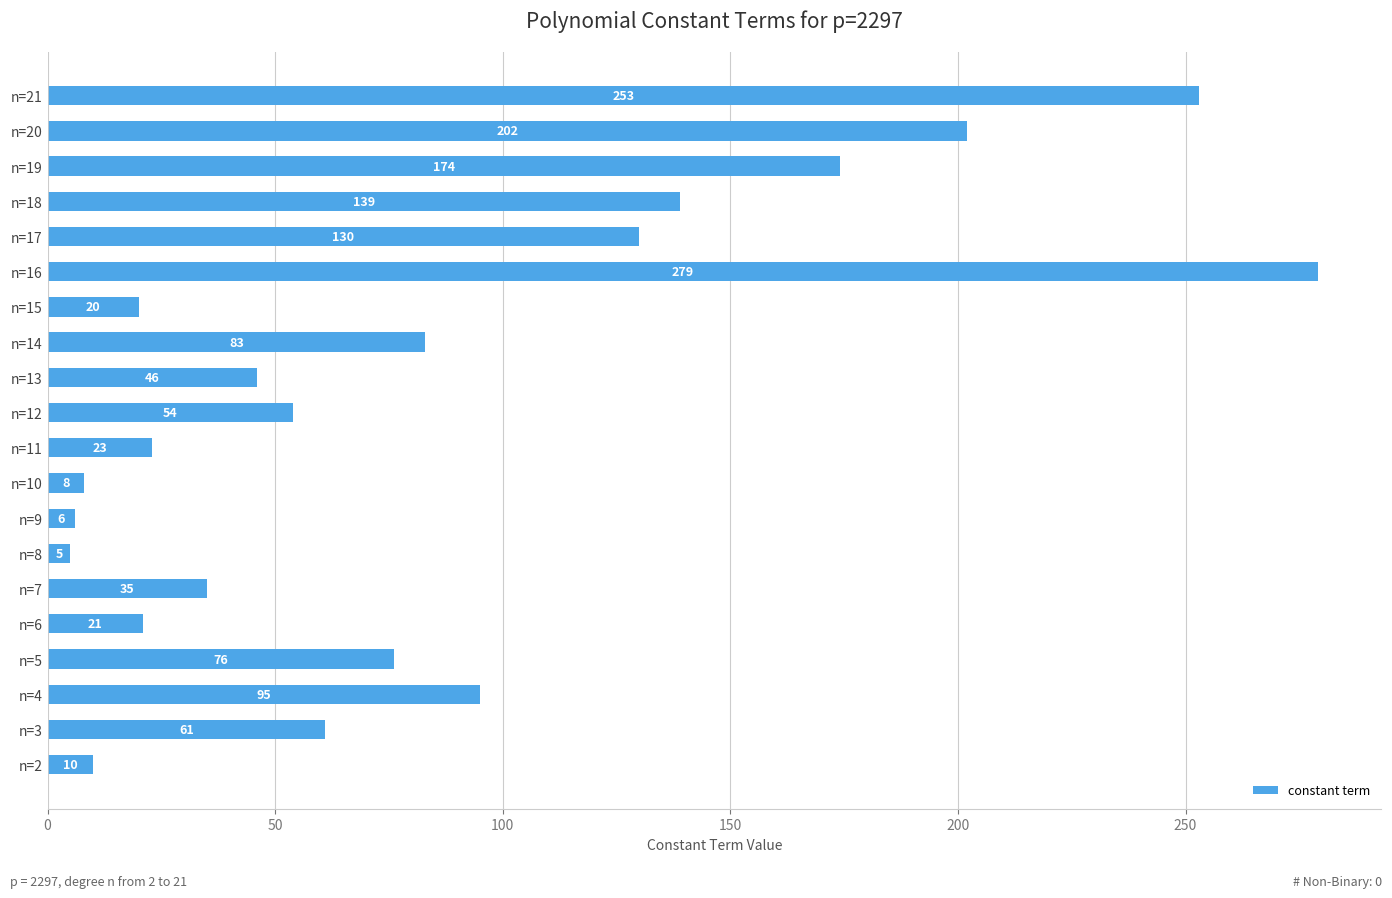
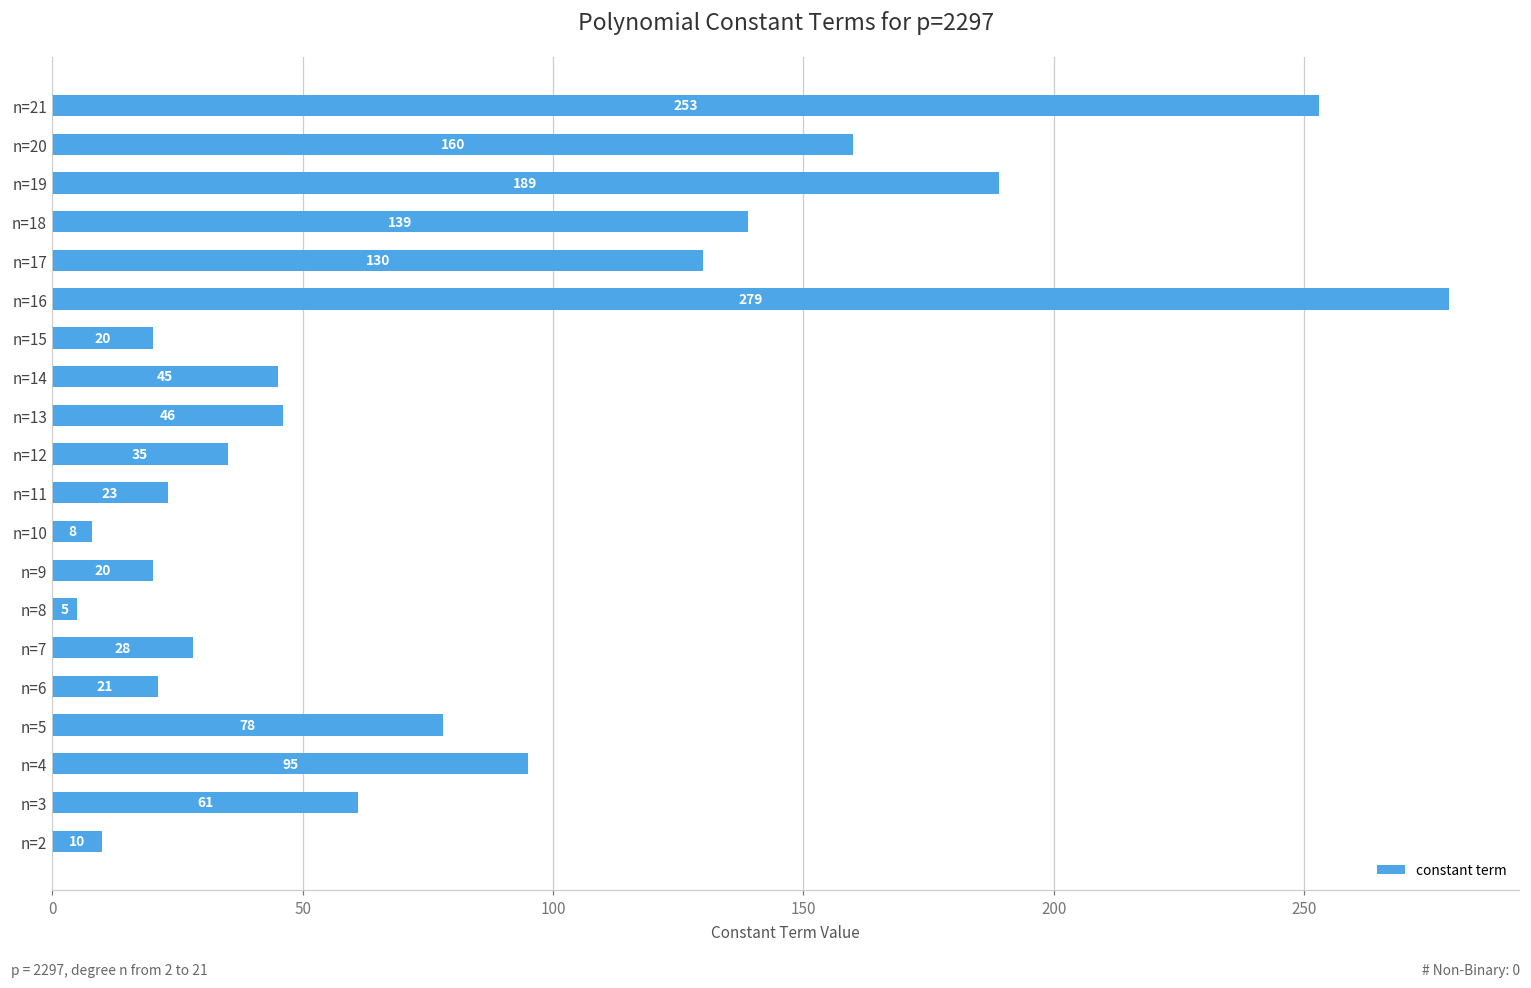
n=20: 202 -> 160
n=19: 174 -> 189
n=14: 83 -> 45
n=12: 54 -> 35
n=9: 6 -> 20
n=7: 35 -> 28
n=5: 76 -> 78
